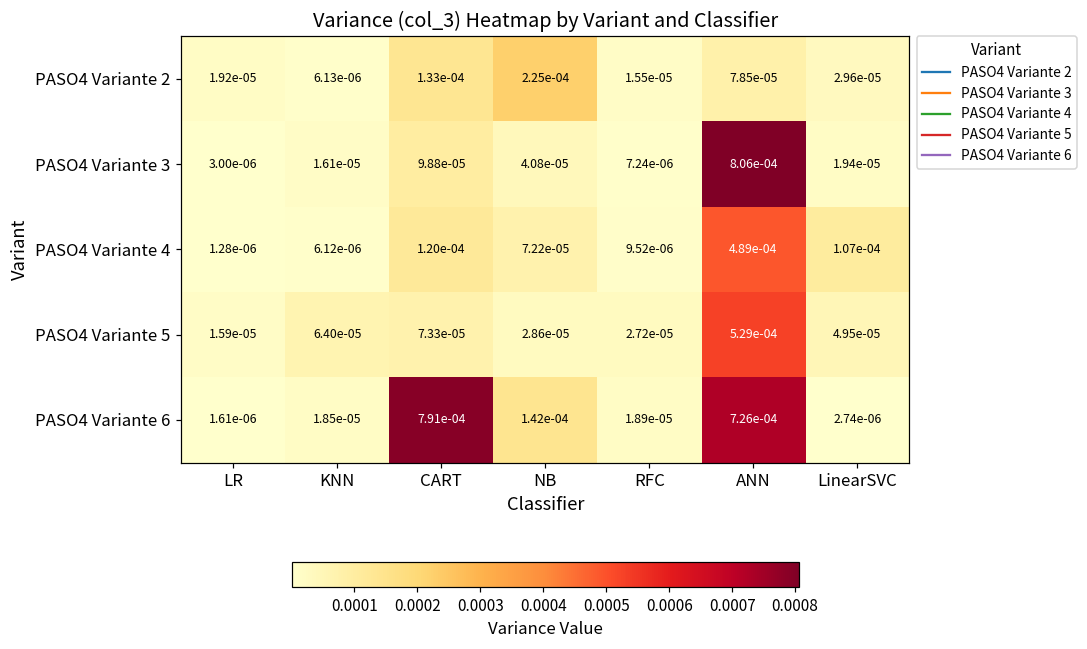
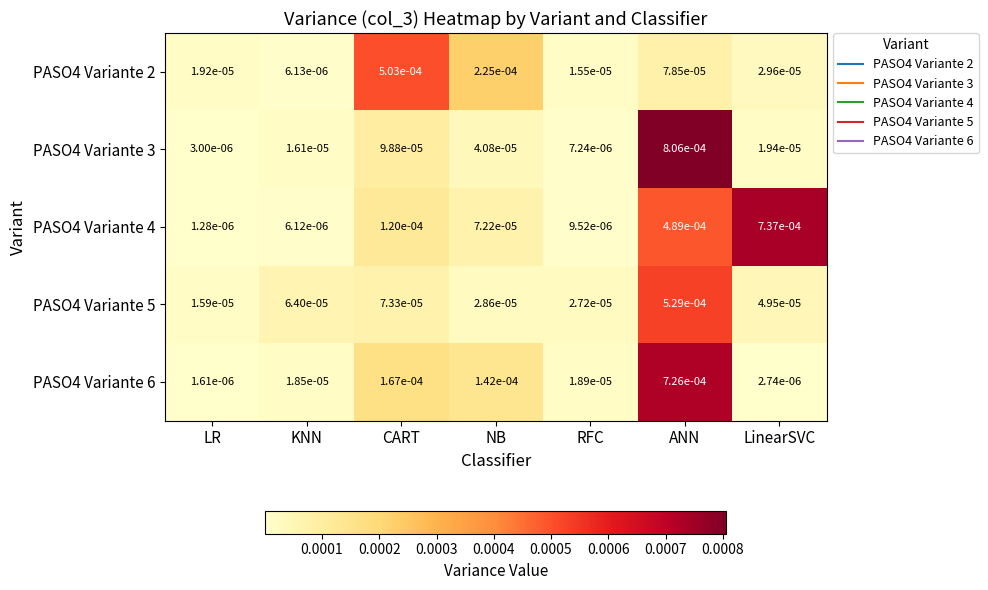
PASO4 Variante 2, CART: 1.33e-04 -> 5.03e-04
PASO4 Variante 4, LinearSVC: 1.07e-04 -> 7.37e-04
PASO4 Variante 6, CART: 7.91e-04 -> 1.67e-04
